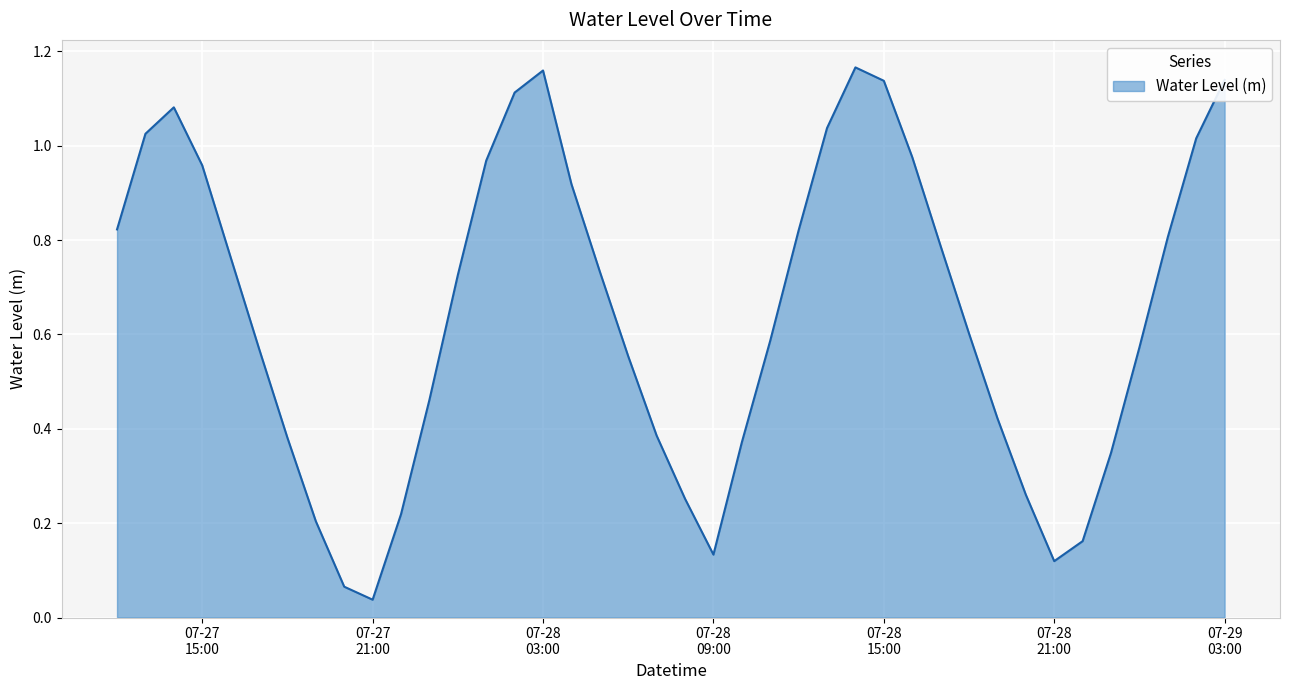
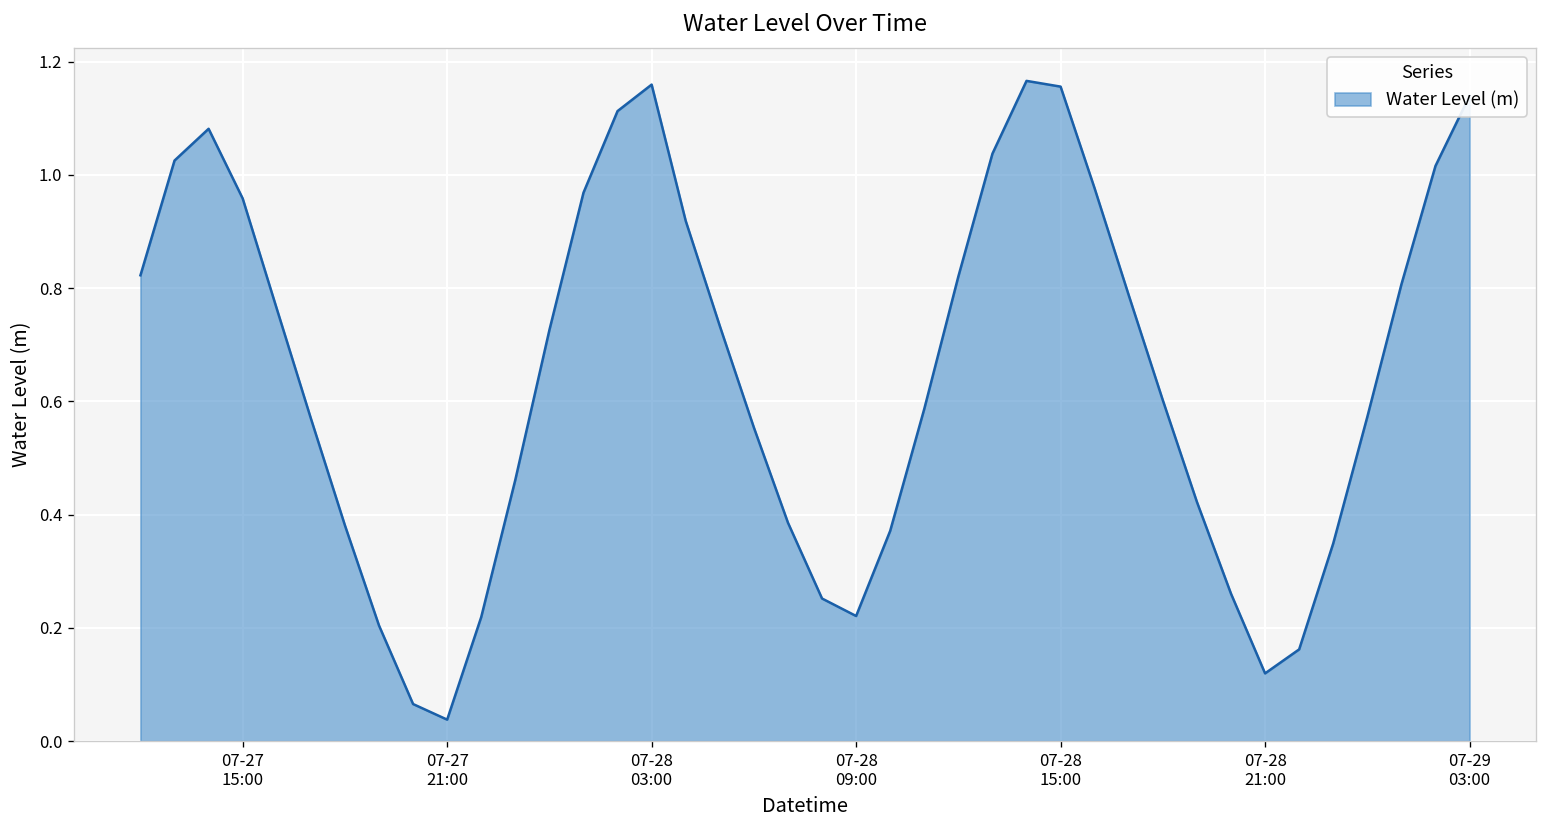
07-28 09:00: 0.13 -> 0.22
07-28 15:00: 1.14 -> 1.16
